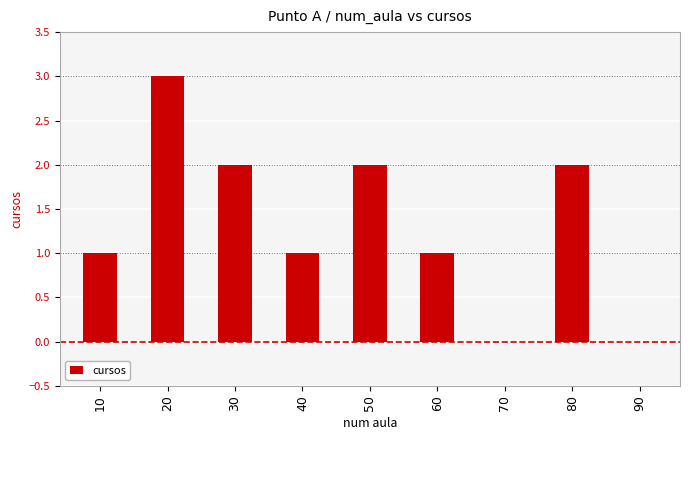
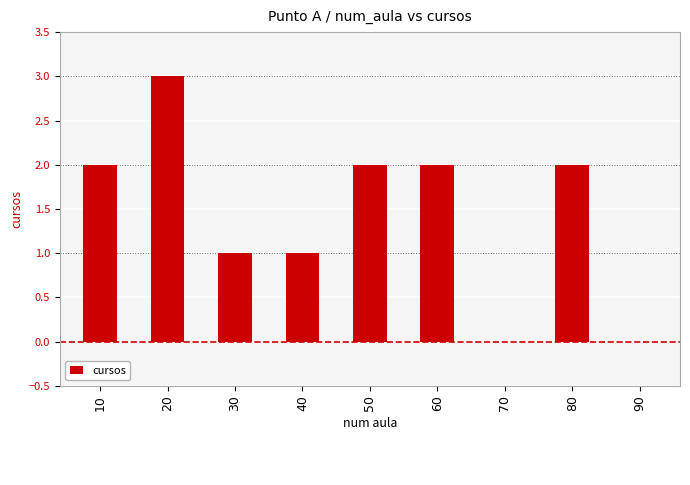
10: 1 -> 2
30: 2 -> 1
60: 1 -> 2
